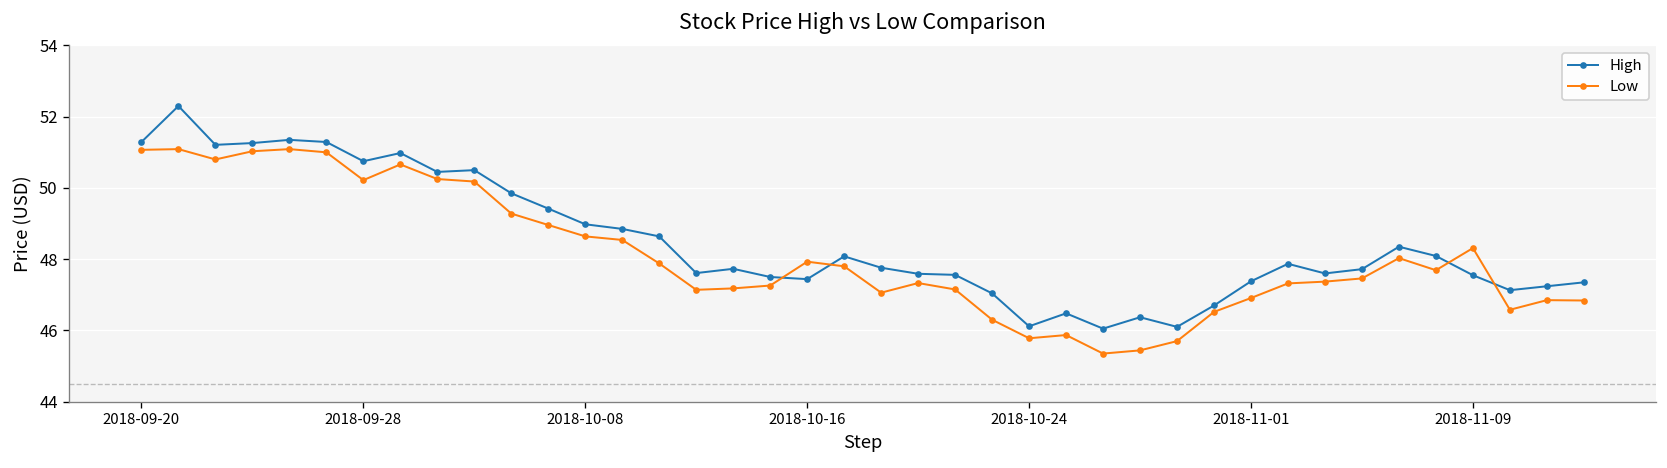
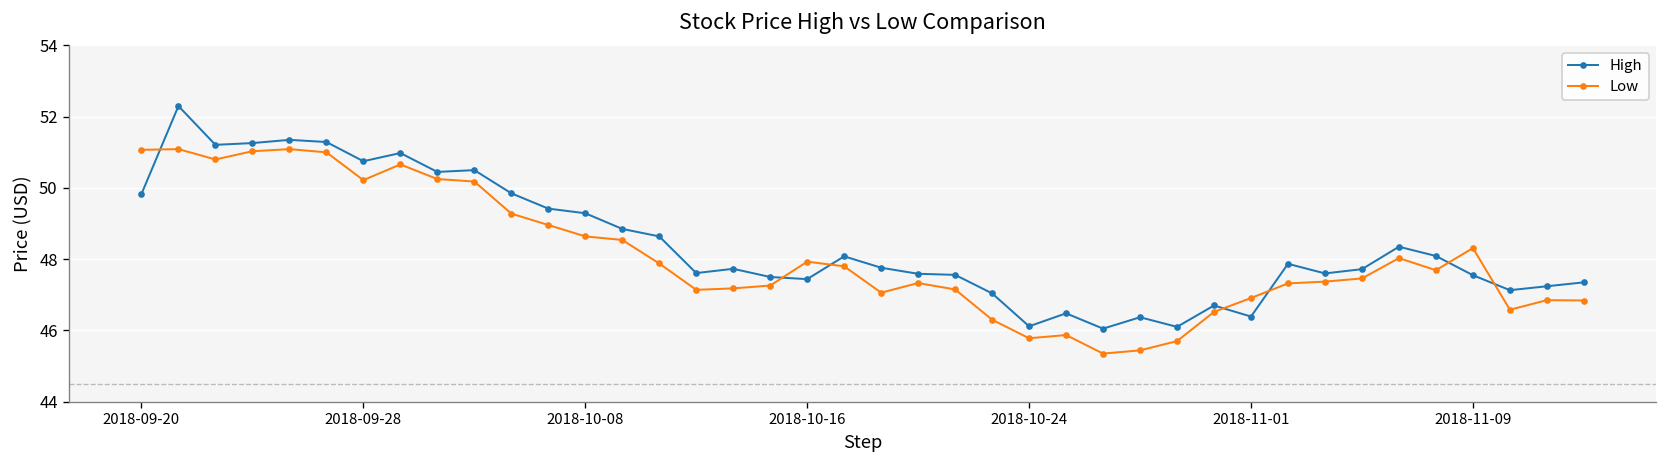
High, 2018-09-20: 51.3 -> 49.8
High, 2018-10-08: 49.0 -> 49.3
High, 2018-11-01: 47.4 -> 46.4
